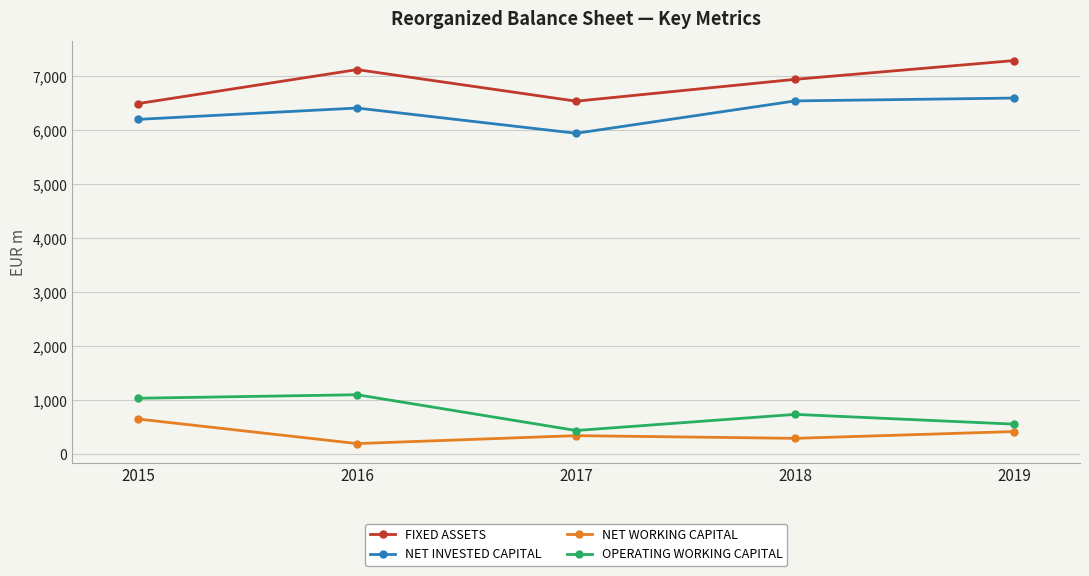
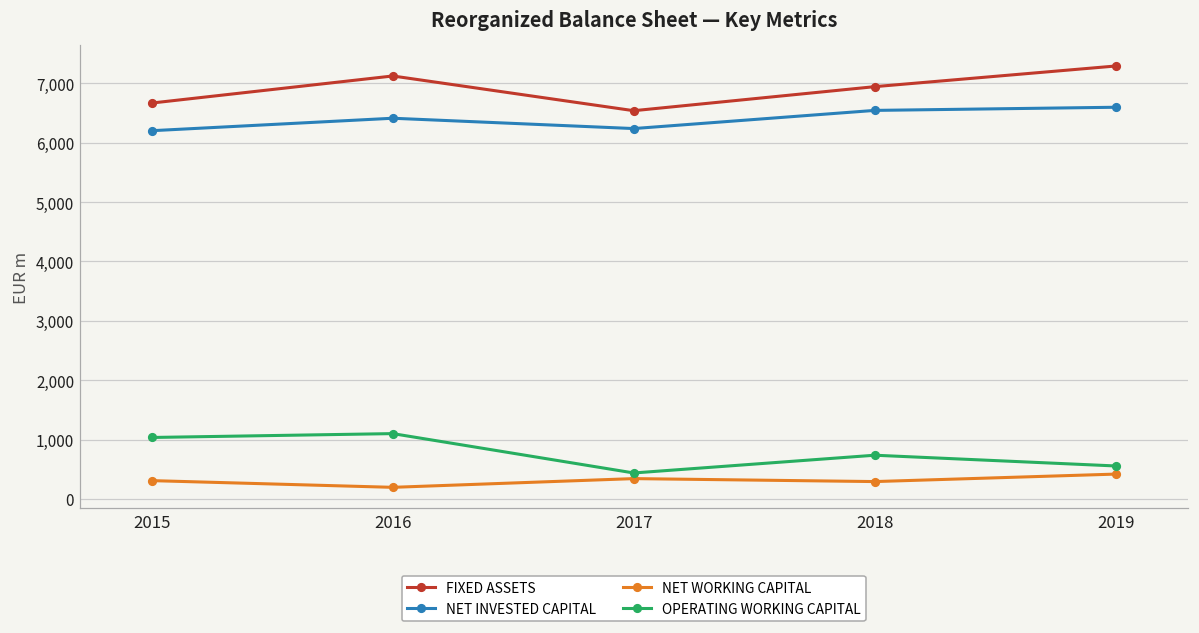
FIXED ASSETS, 2015: 6,500 -> 6,700
NET WORKING CAPITAL, 2015: 700 -> 300
NET INVESTED CAPITAL, 2017: 5,900 -> 6,200
